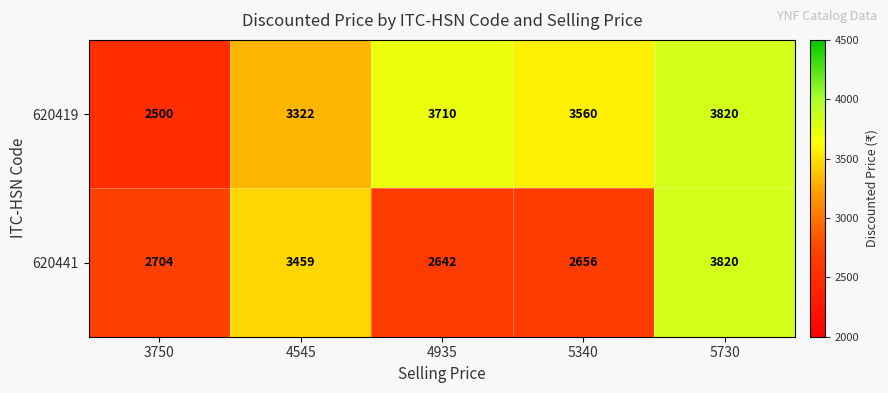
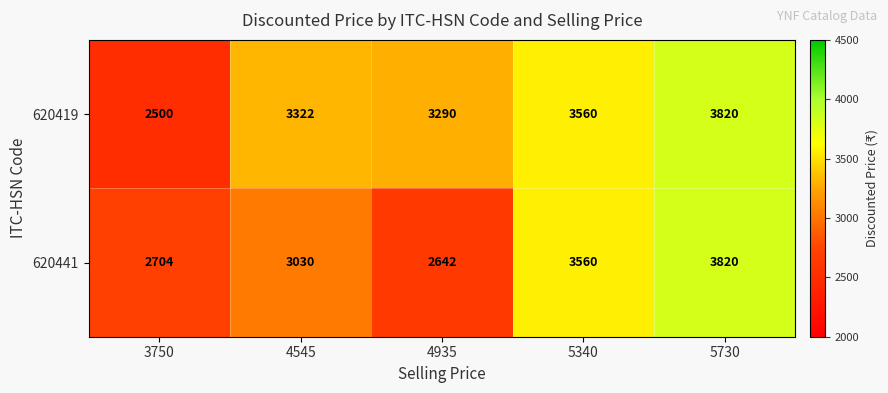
620419, 4935: 3710 -> 3290
620441, 4545: 3459 -> 3030
620441, 5340: 2656 -> 3560
